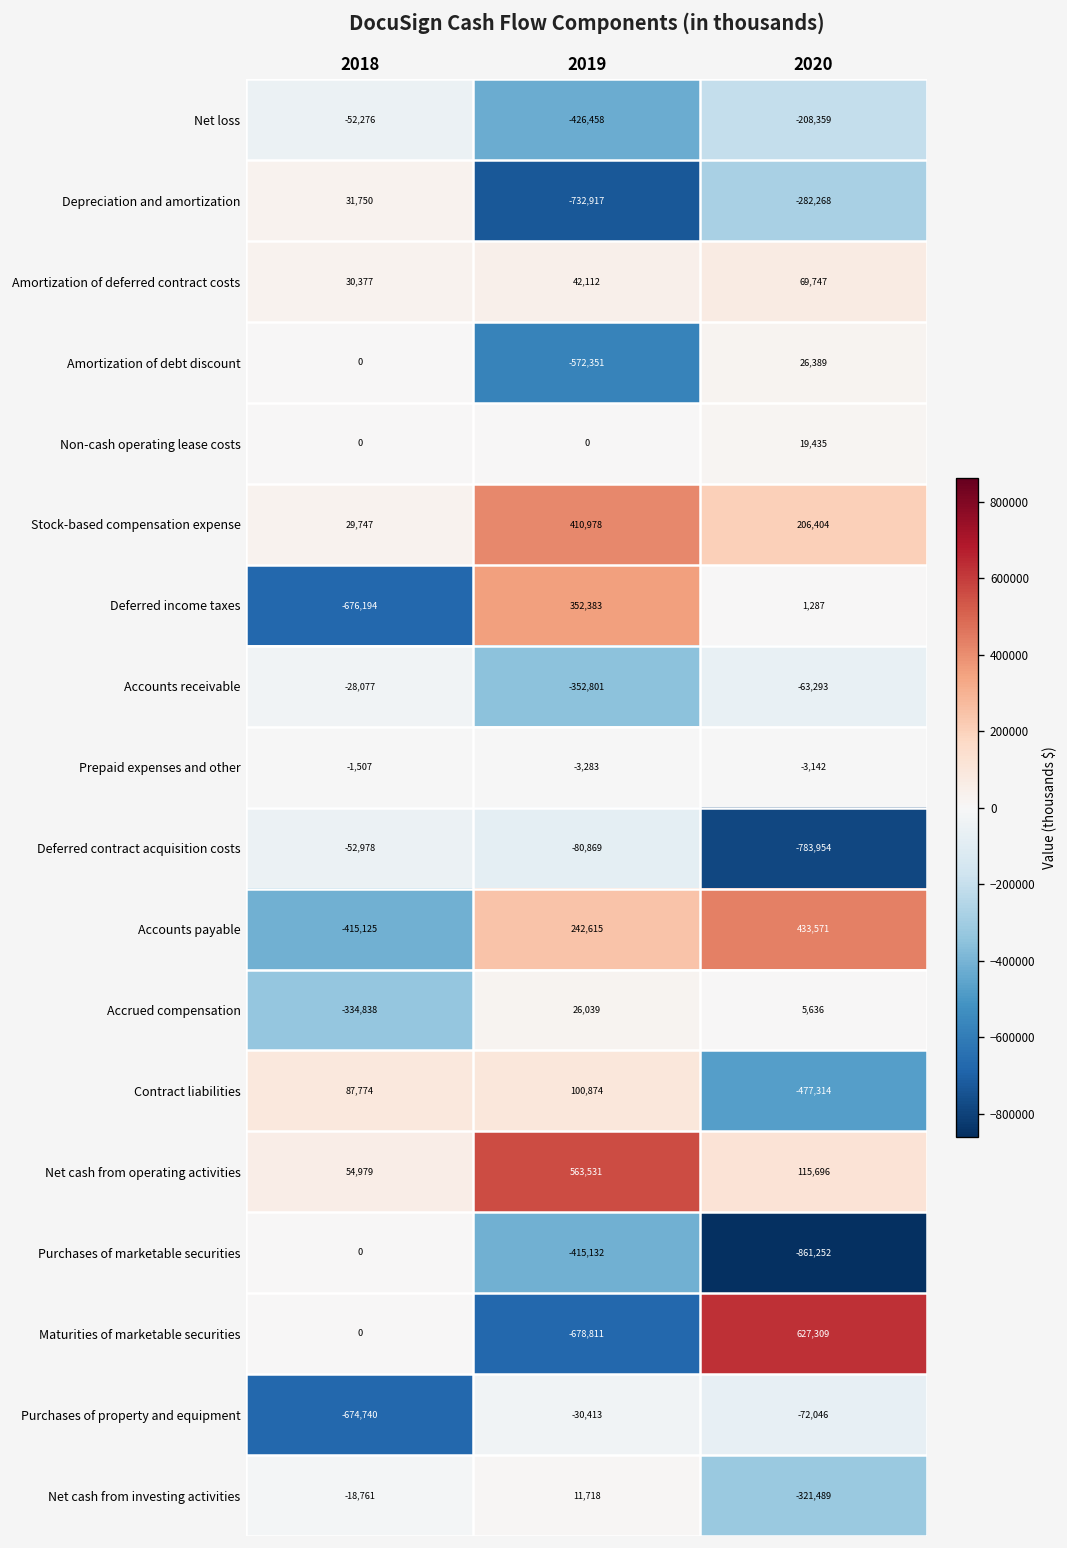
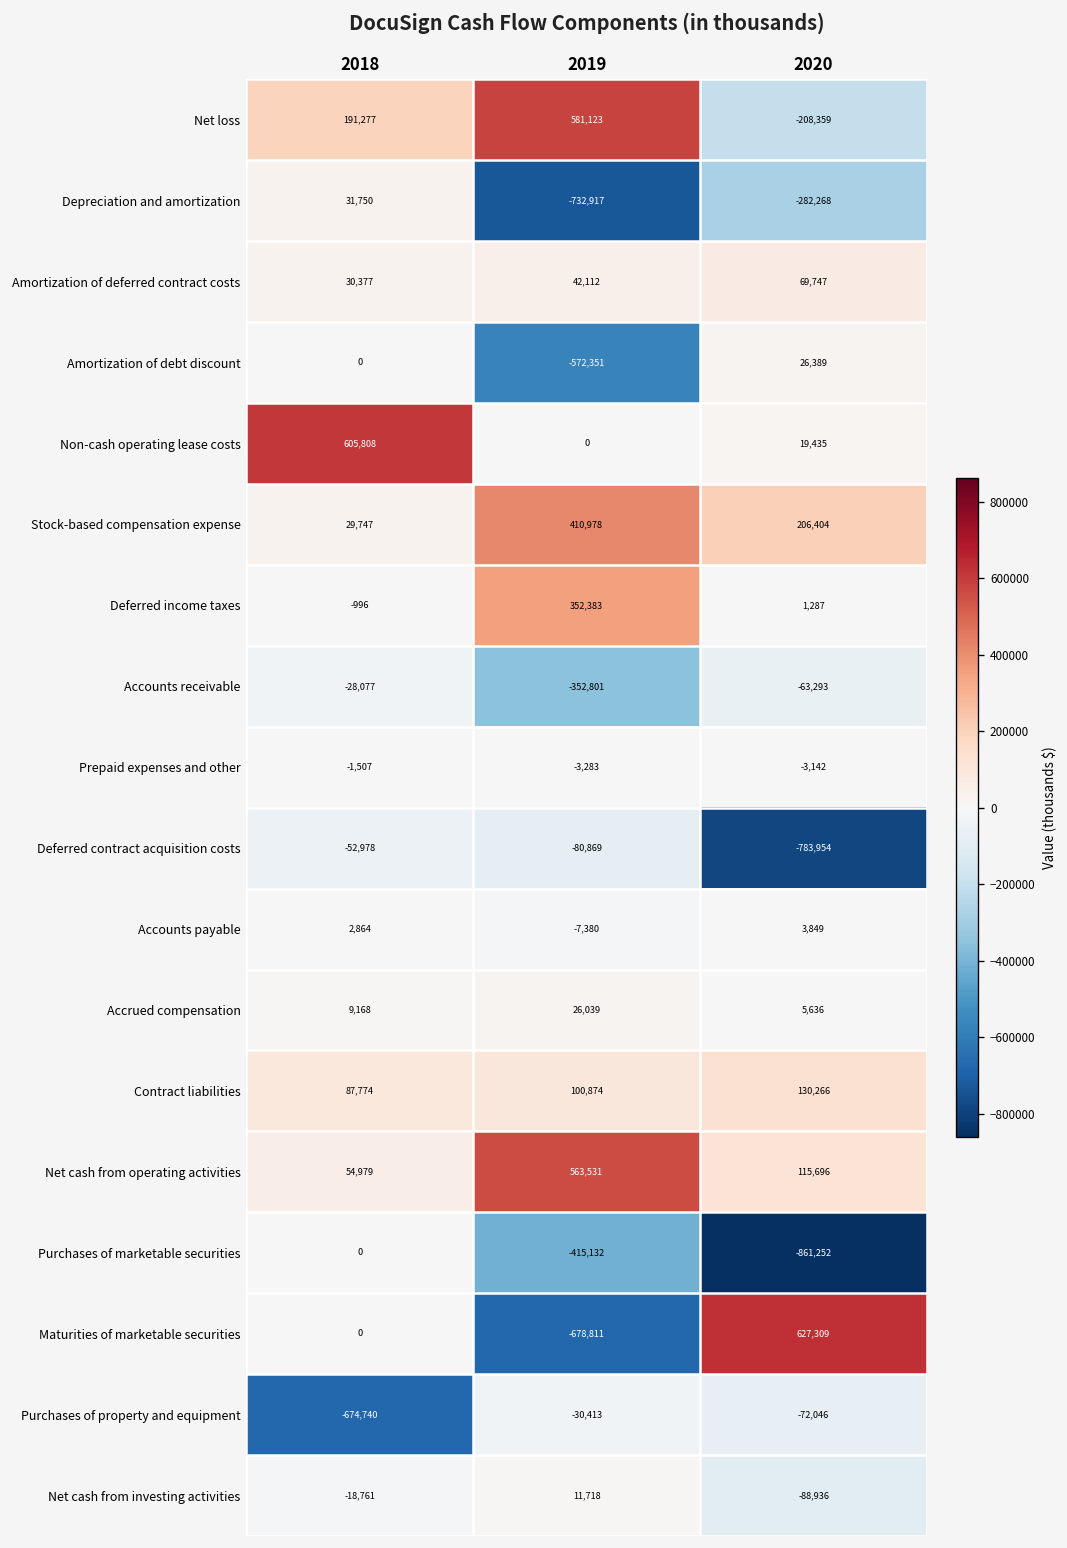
Net loss, 2018: -52,276 -> 191,277
Net loss, 2019: -426,458 -> 581,123
Non-cash operating lease costs, 2018: 0 -> 605,808
Deferred income taxes, 2018: -676,194 -> -996
Accounts payable, 2018: -415,125 -> 2,864
Accounts payable, 2019: 242,615 -> -7,380
Accounts payable, 2020: 433,571 -> 3,849
Accrued compensation, 2018: -334,838 -> 9,168
Contract liabilities, 2020: -477,314 -> 130,266
Net cash from investing activities, 2020: -321,489 -> -88,936
